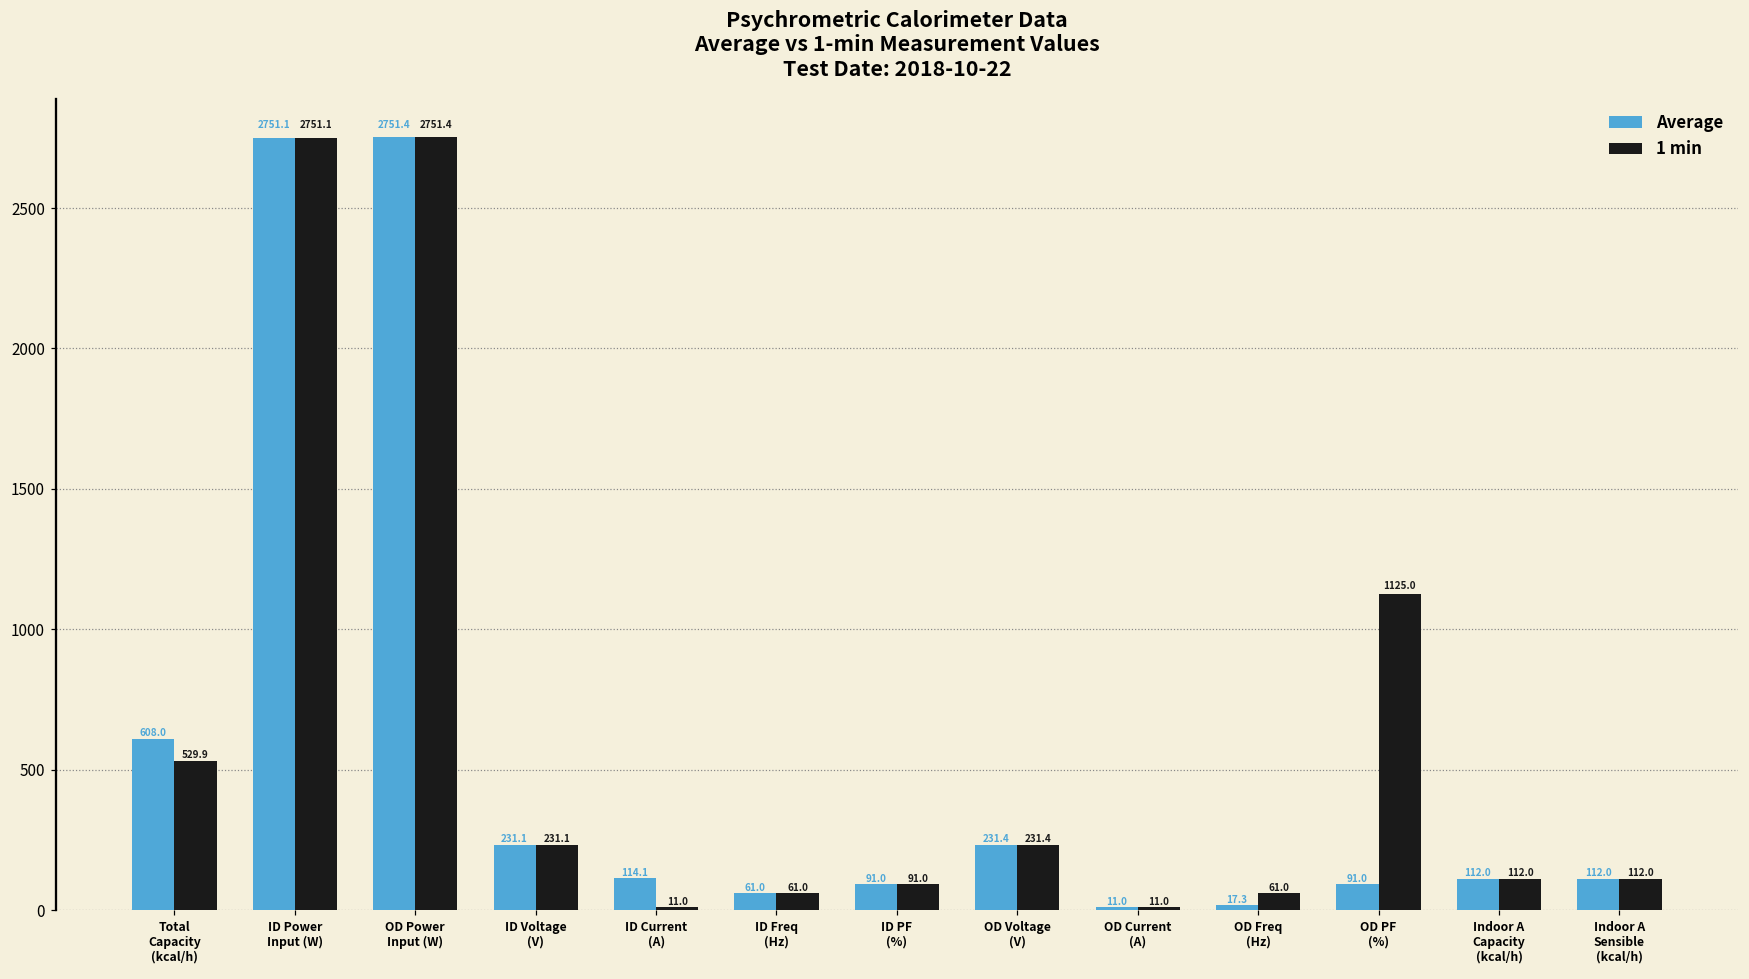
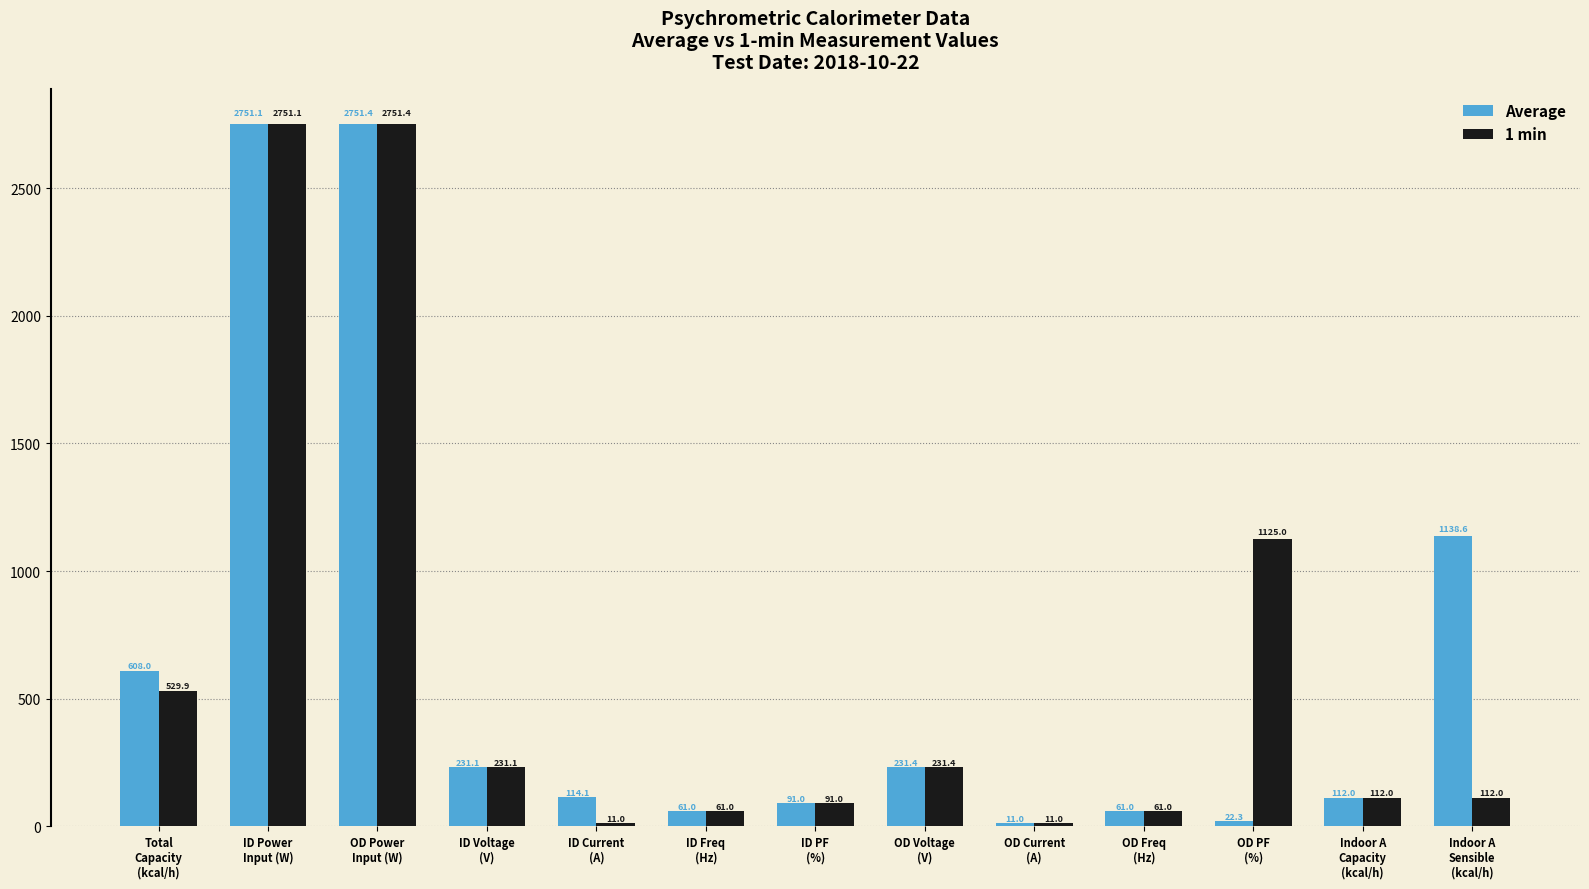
Average, OD Freq (Hz): 17.3 -> 61.0
Average, OD PF (%): 91.0 -> 22.3
Average, Indoor A Sensible (kcal/h): 112.0 -> 1138.6
